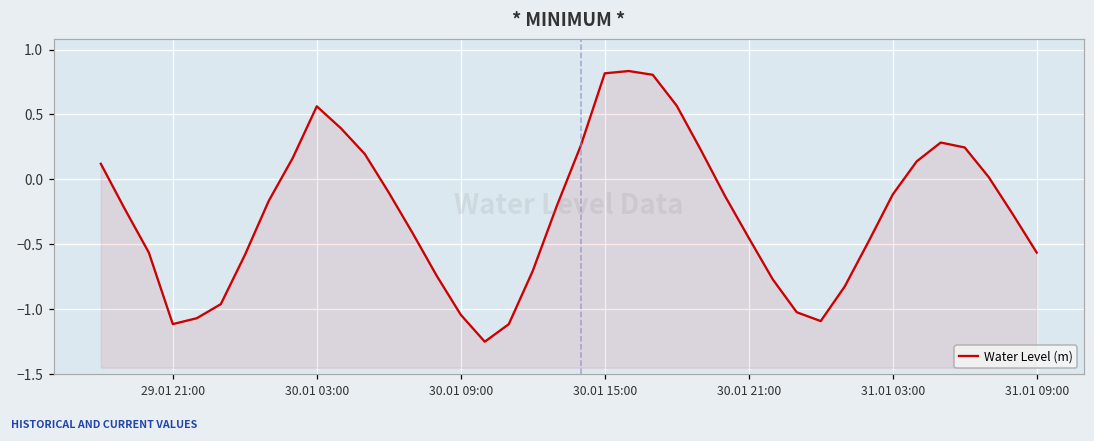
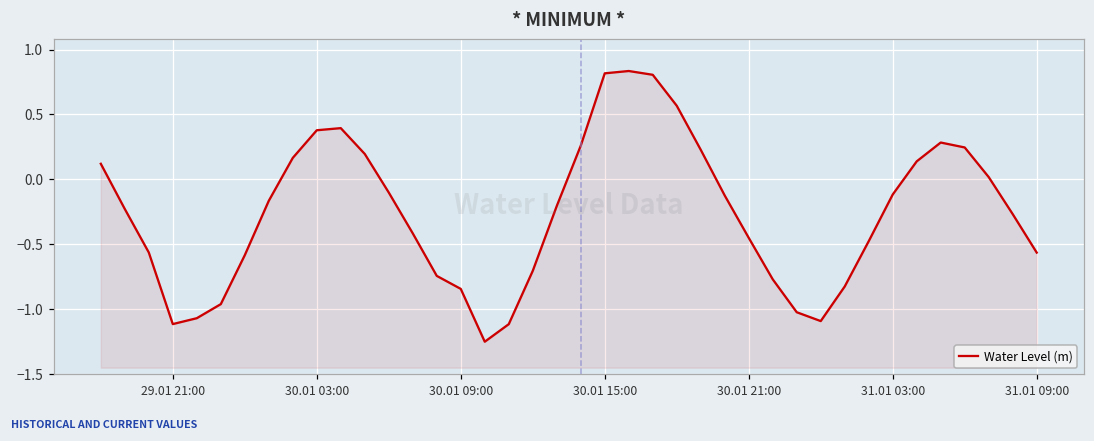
30.01 03:00: 0.56 -> 0.38
30.01 09:00: -1.04 -> -0.84
